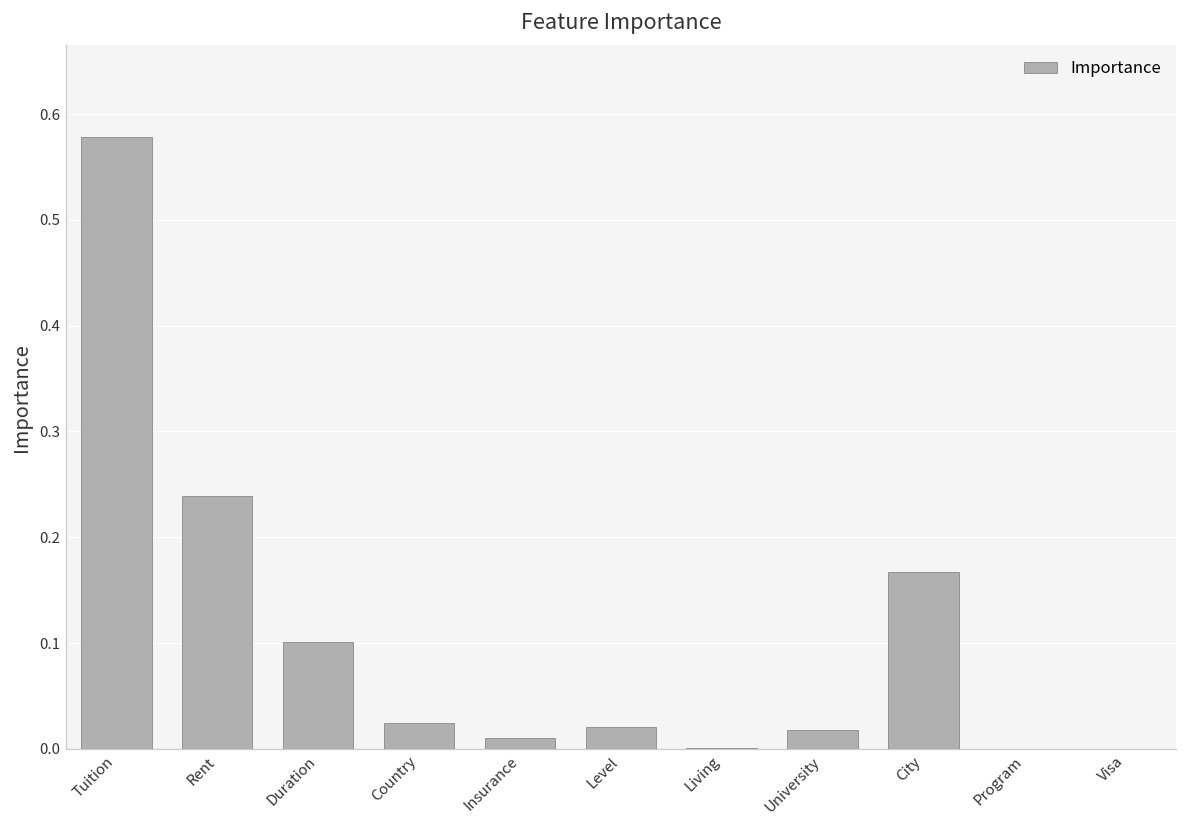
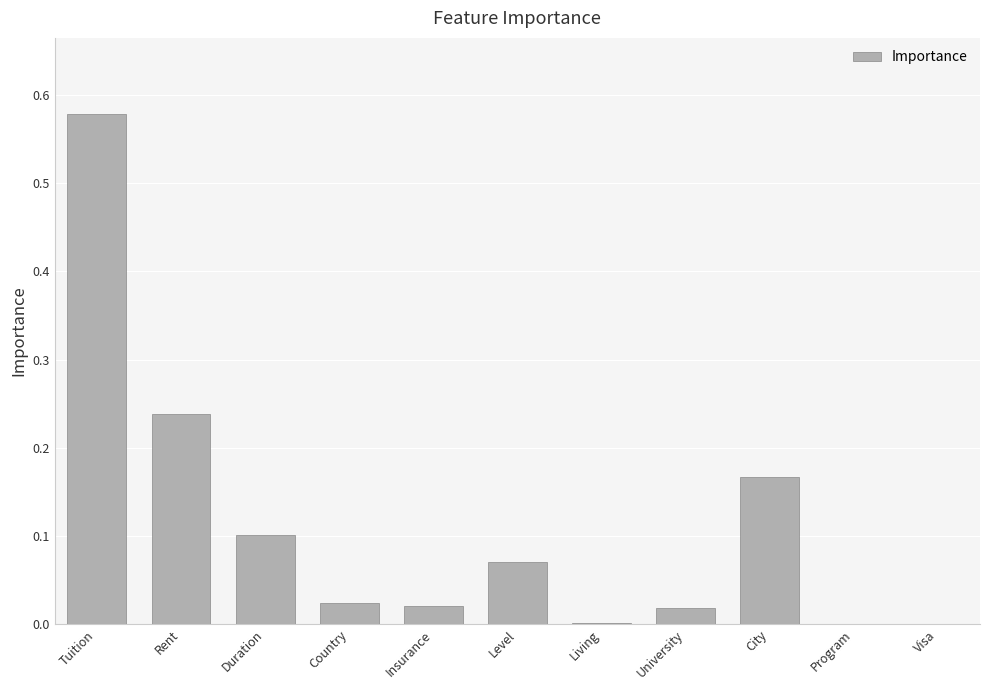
Insurance: 0.01 -> 0.02
Level: 0.02 -> 0.07
